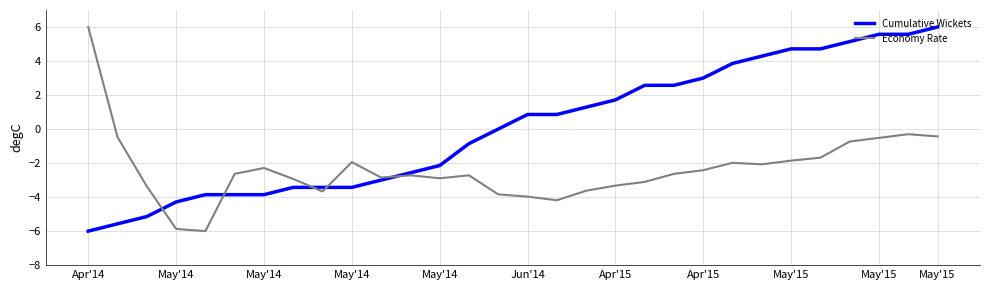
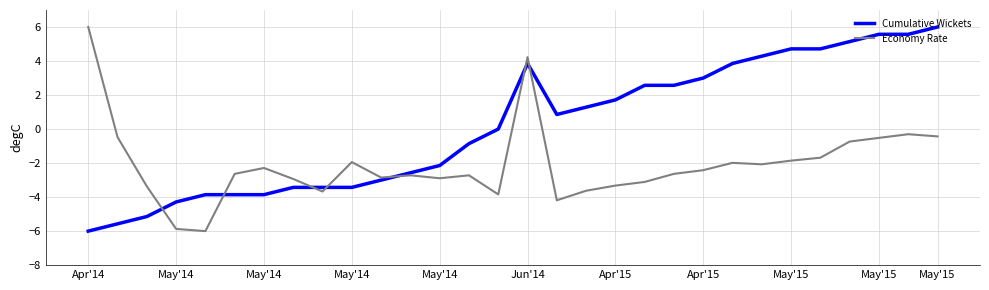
Cumulative Wickets, Jun'14: 0.9 -> 3.9
Economy Rate, Jun'14: -4.0 -> 4.2
